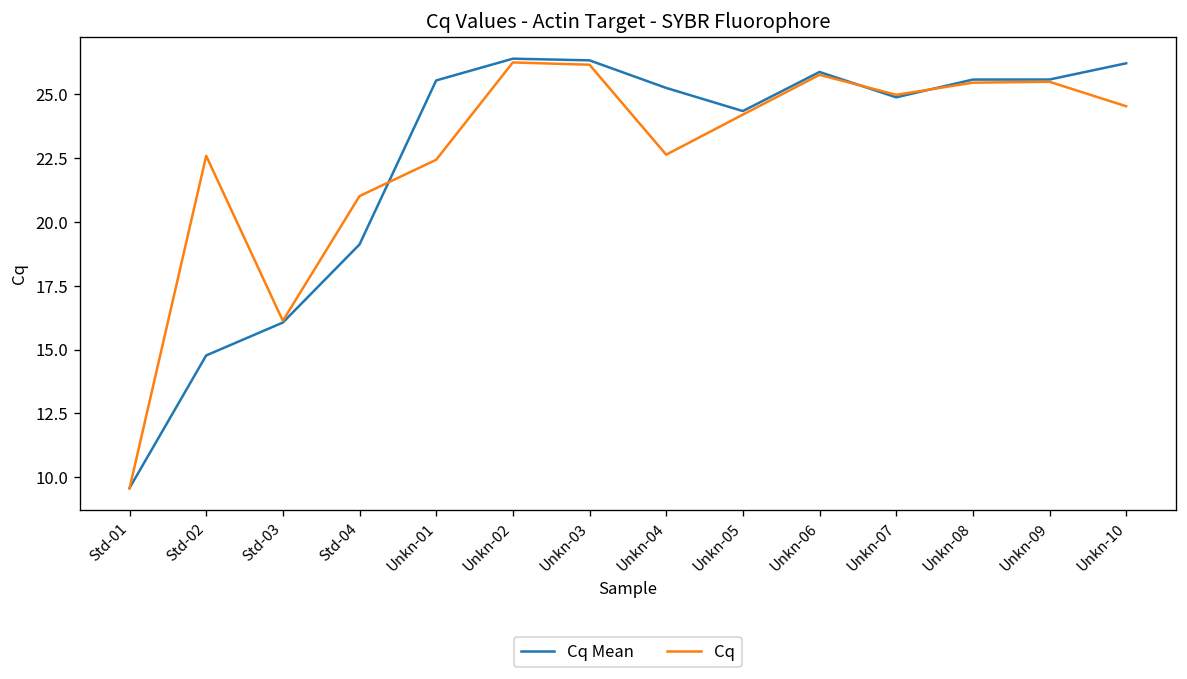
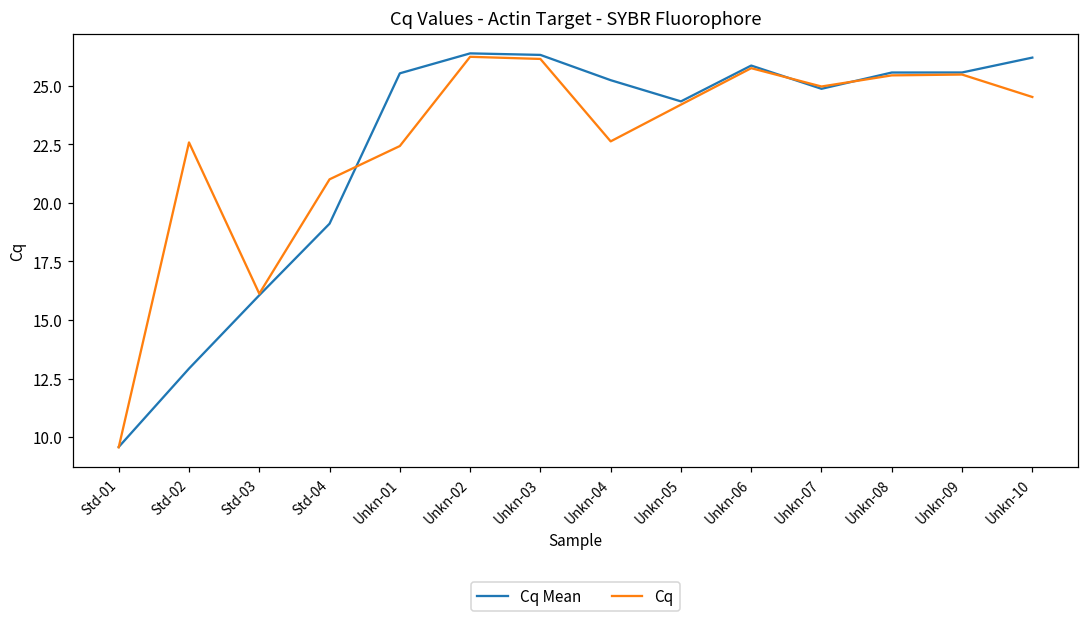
Cq Mean, Std-02: 14.8 -> 12.9
